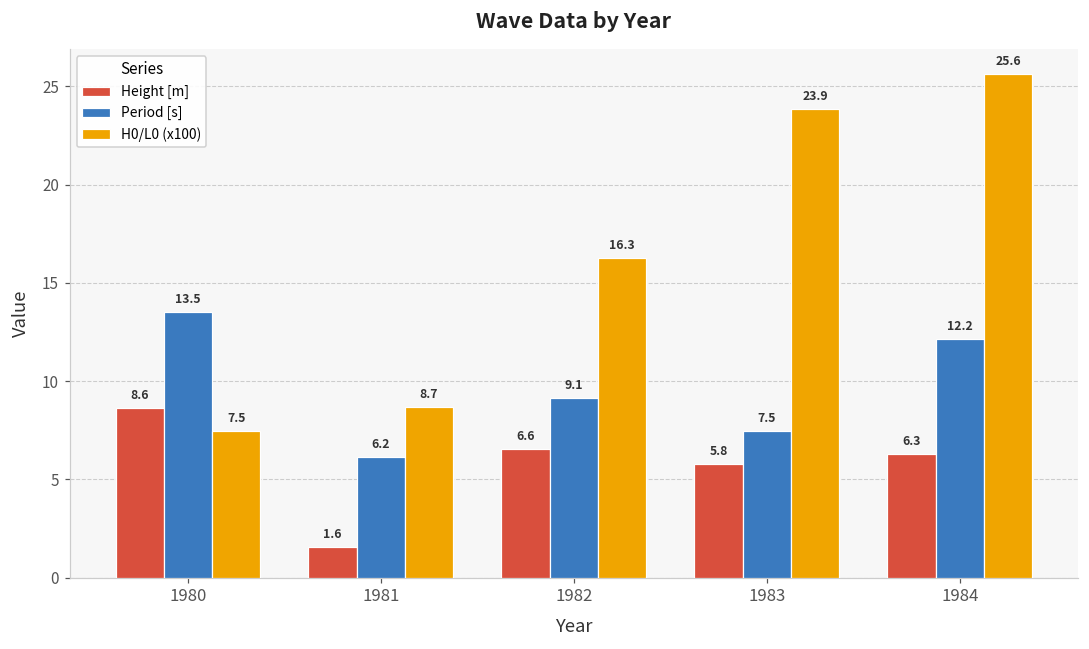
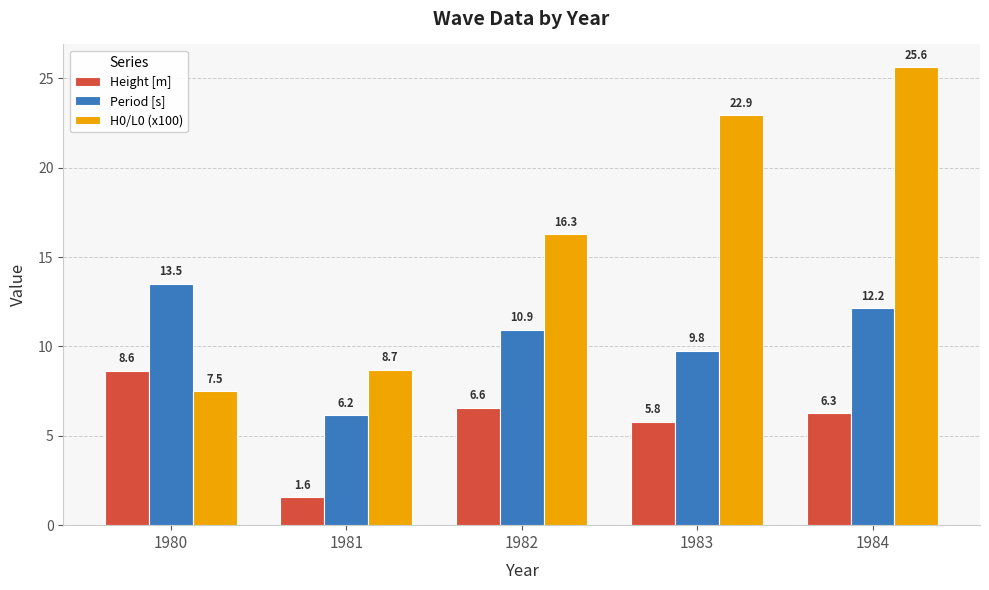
Period [s], 1982: 9.1 -> 10.9
Period [s], 1983: 7.5 -> 9.8
H0/L0 (x100), 1983: 23.9 -> 22.9
